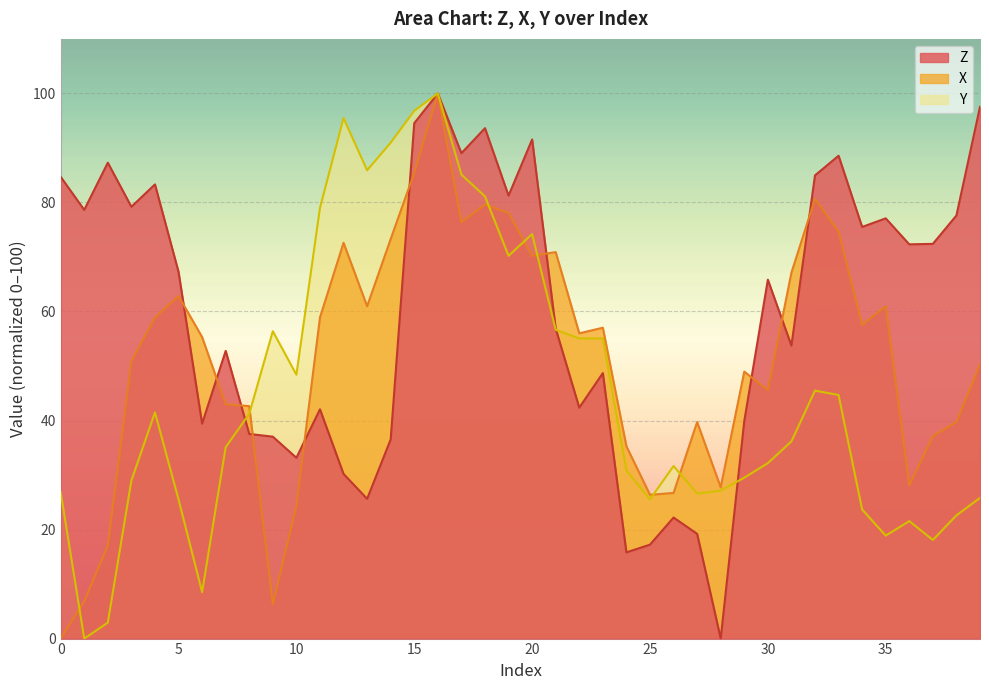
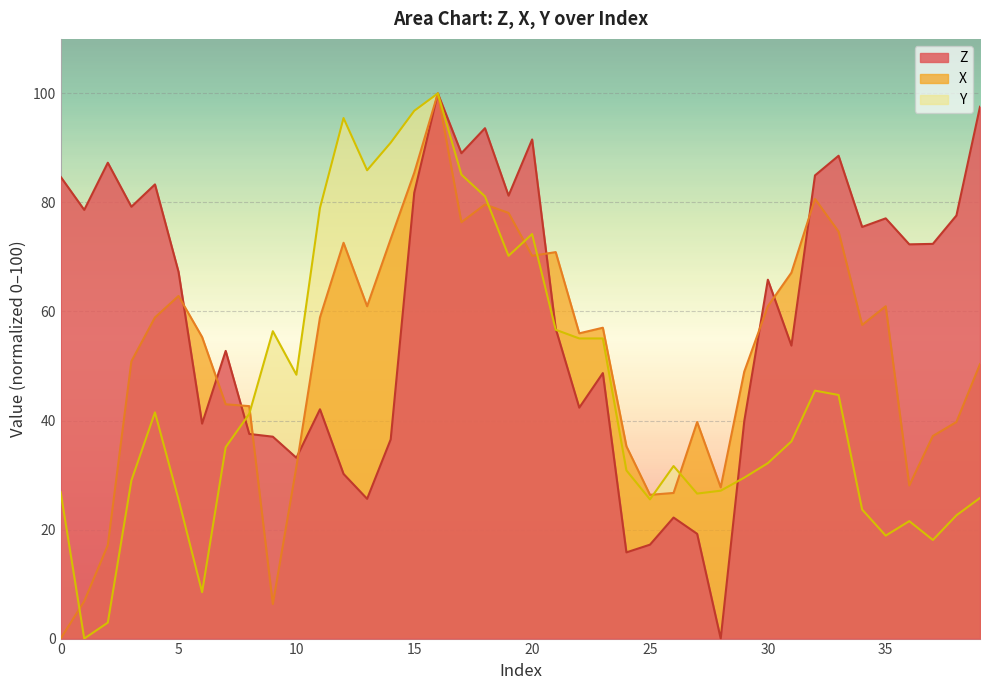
X, 10: 24 -> 32
Z, 15: 95 -> 82
X, 30: 46 -> 61
